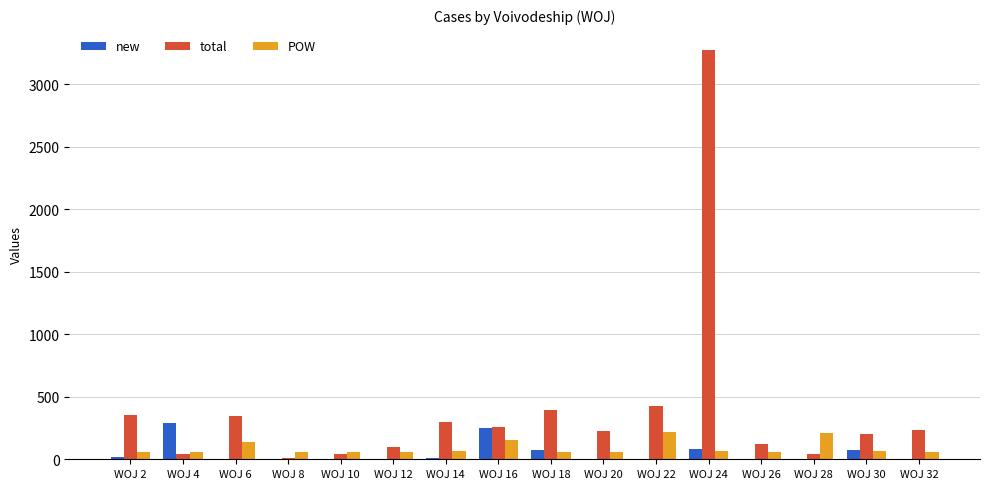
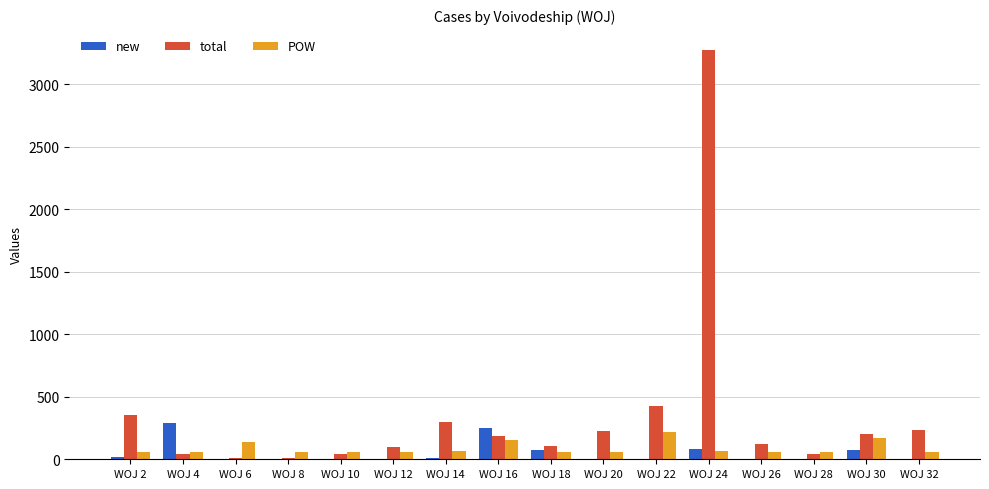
total, WOJ 6: 340 -> 10
total, WOJ 16: 260 -> 190
total, WOJ 18: 400 -> 110
POW, WOJ 28: 210 -> 60
POW, WOJ 30: 60 -> 170
